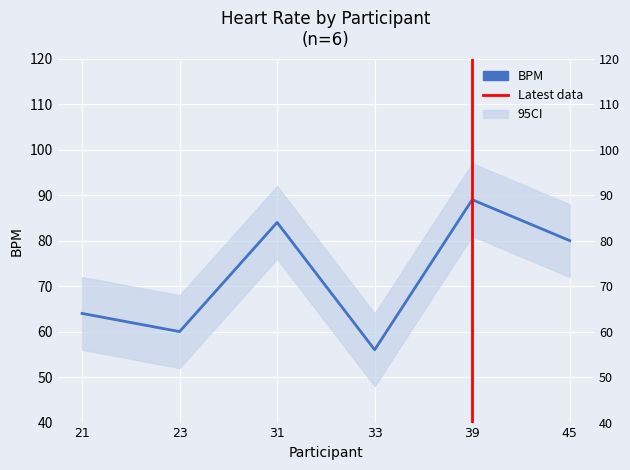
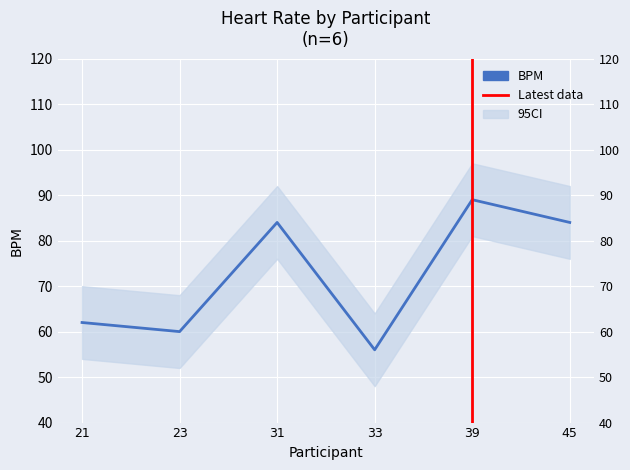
BPM, 21: 64 -> 62
BPM, 45: 80 -> 84
